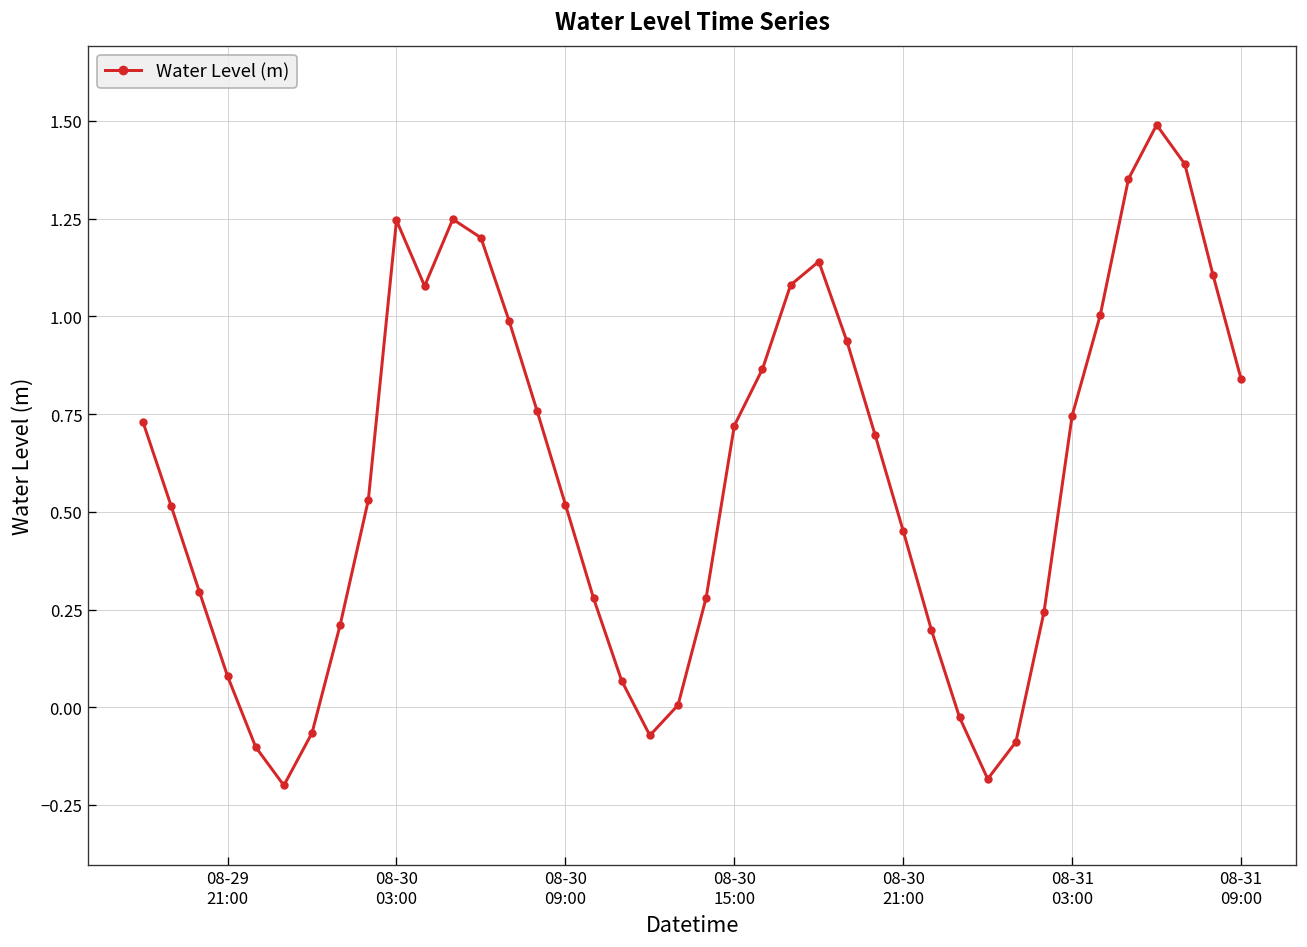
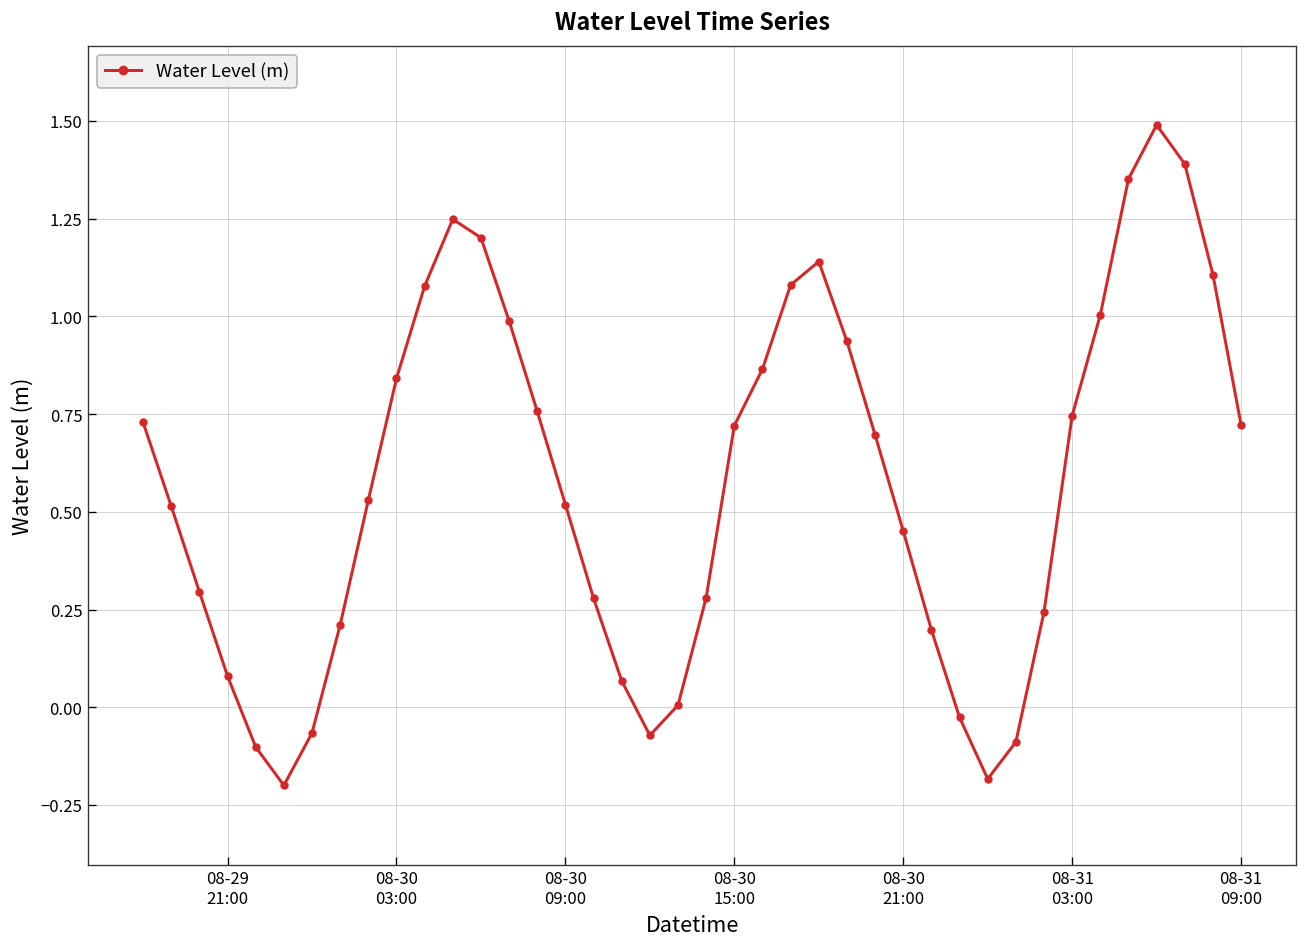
08-30 03:00: 1.25 -> 0.84
08-31 09:00: 0.84 -> 0.72
